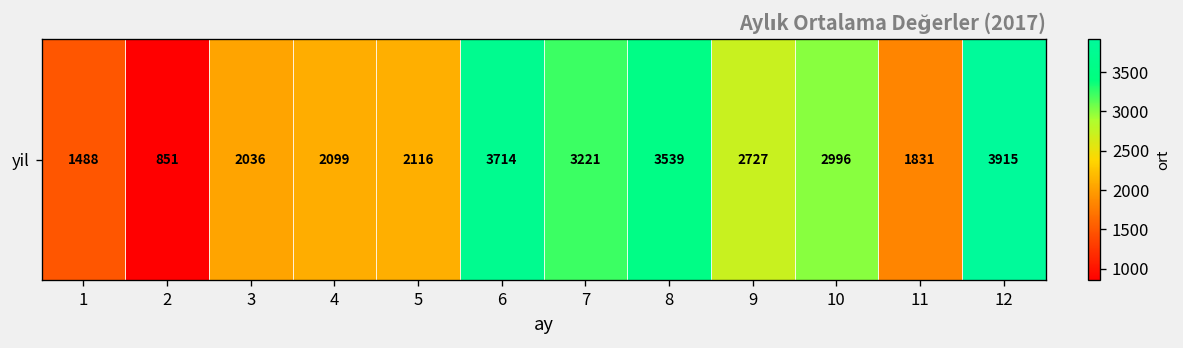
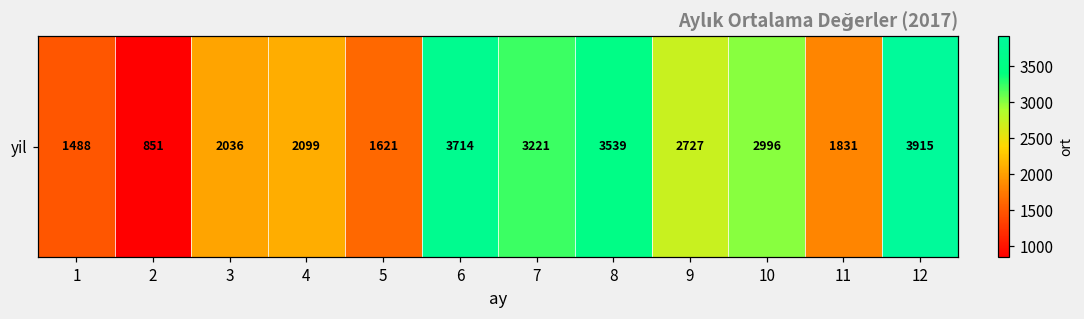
yil, 5: 2116 -> 1621
